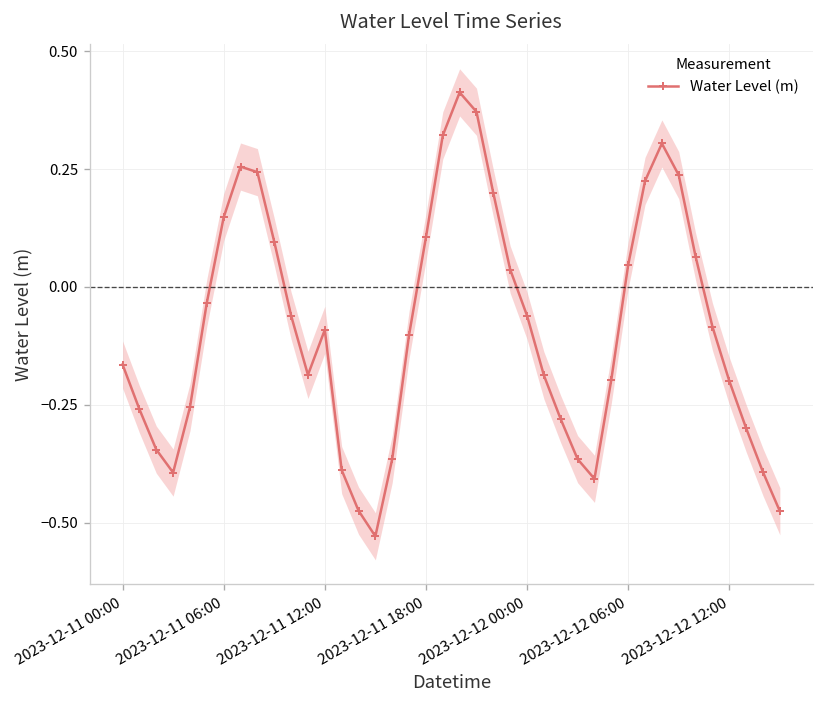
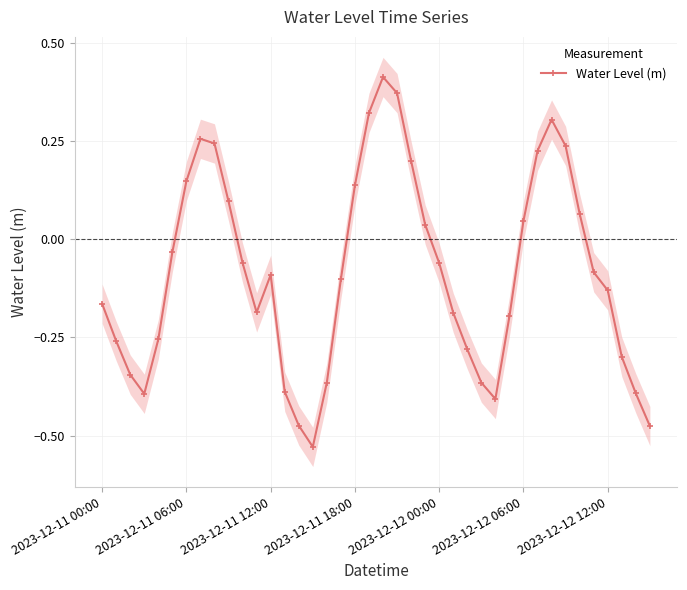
Water Level (m), 2023-12-11 18:00: 0.11 -> 0.14
Water Level (m), 2023-12-12 12:00: -0.20 -> -0.13
